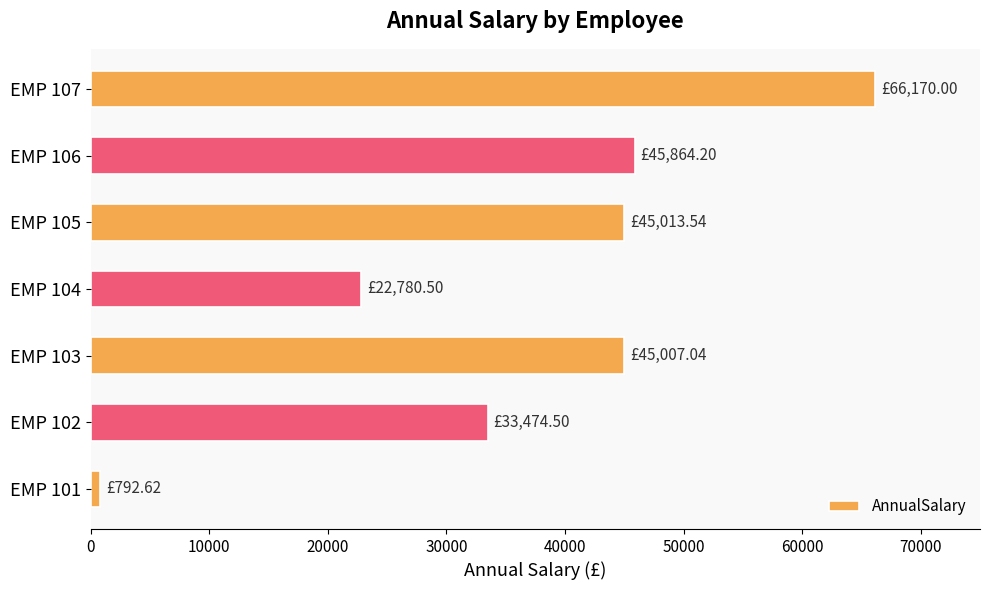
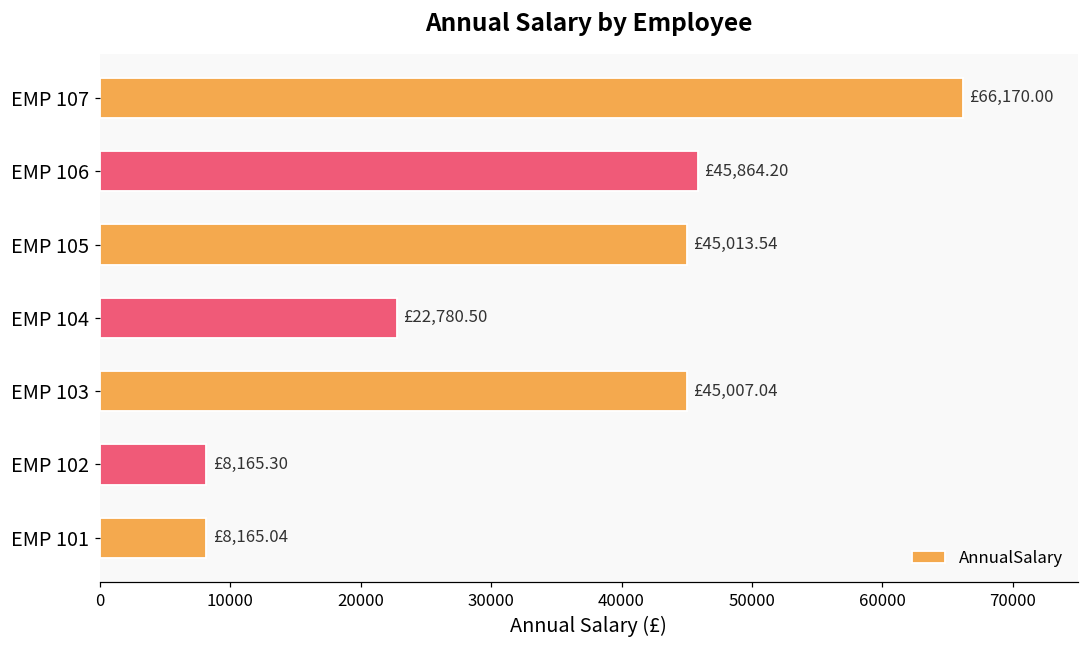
EMP 102: £33,474.50 -> £8,165.30
EMP 101: £792.62 -> £8,165.04
